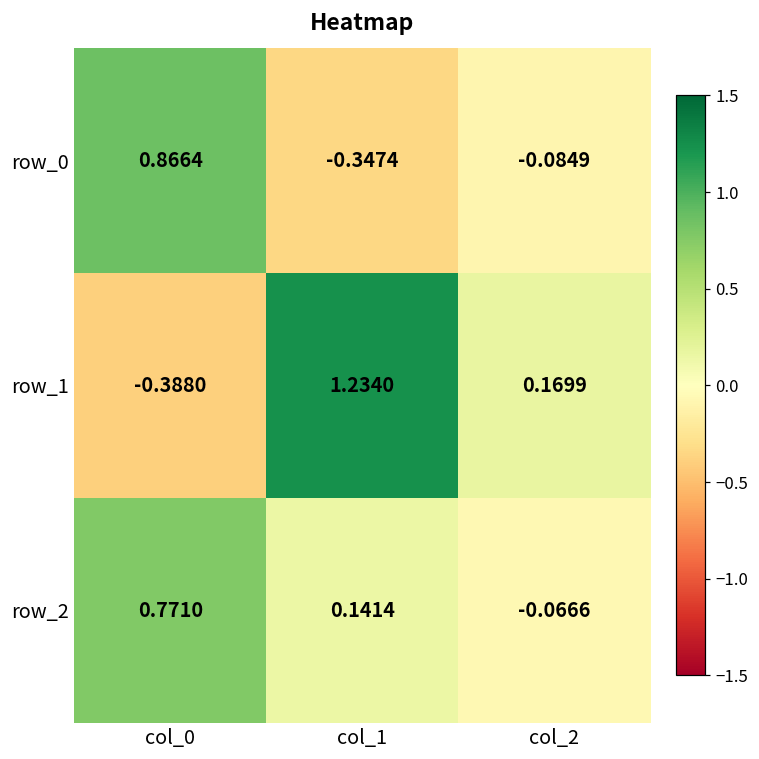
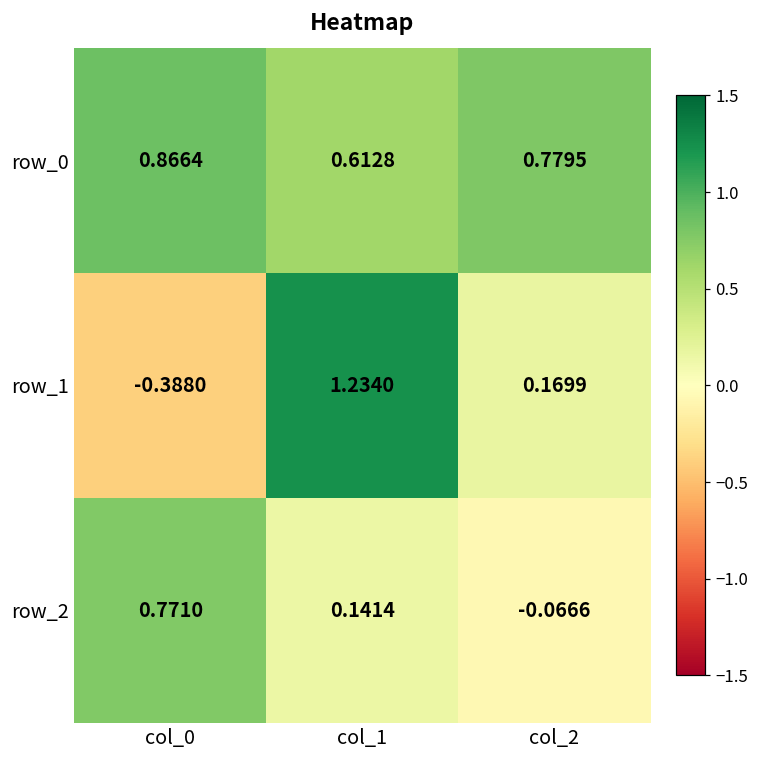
row_0, col_1: -0.3474 -> 0.6128
row_0, col_2: -0.0849 -> 0.7795
